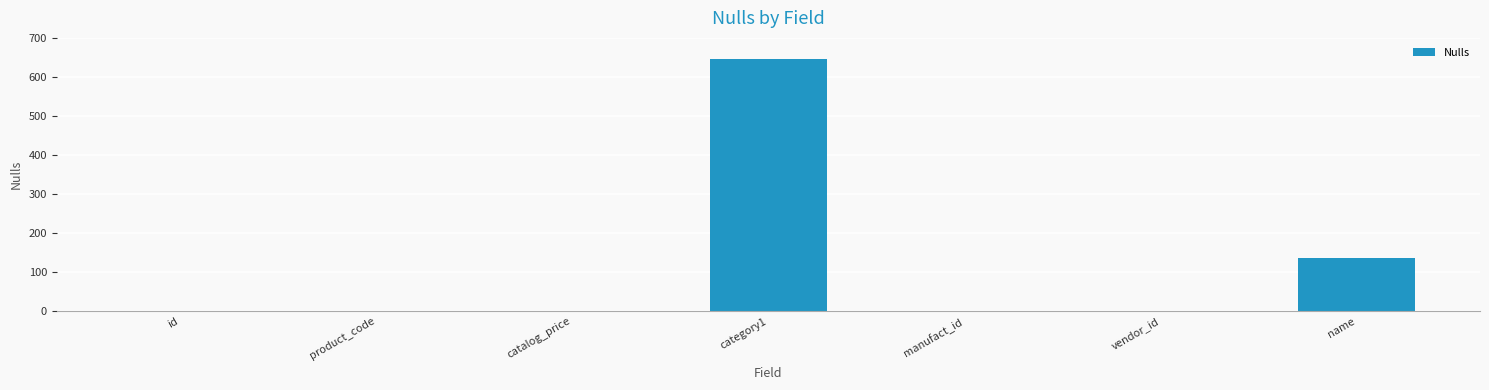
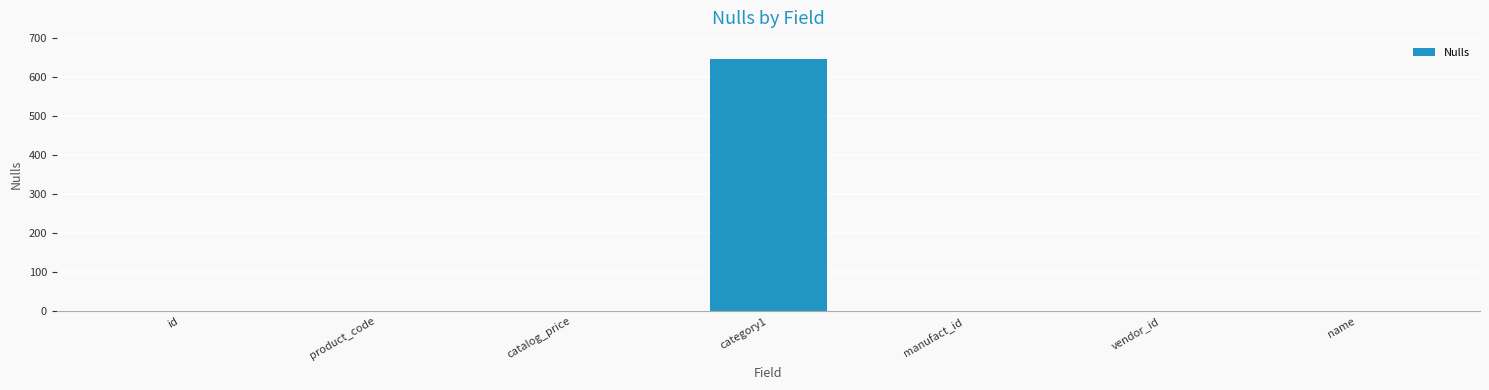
name: 140 -> 0
